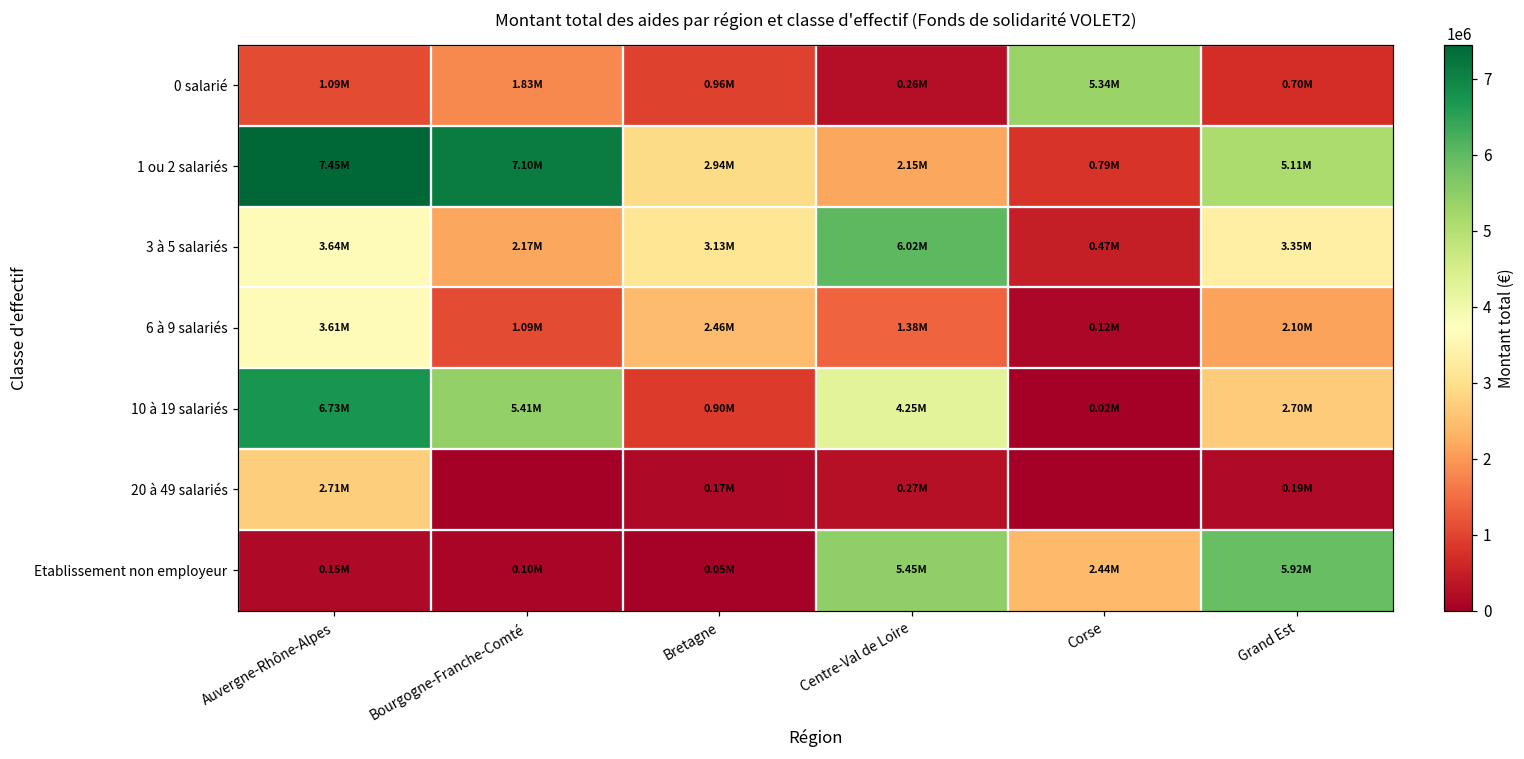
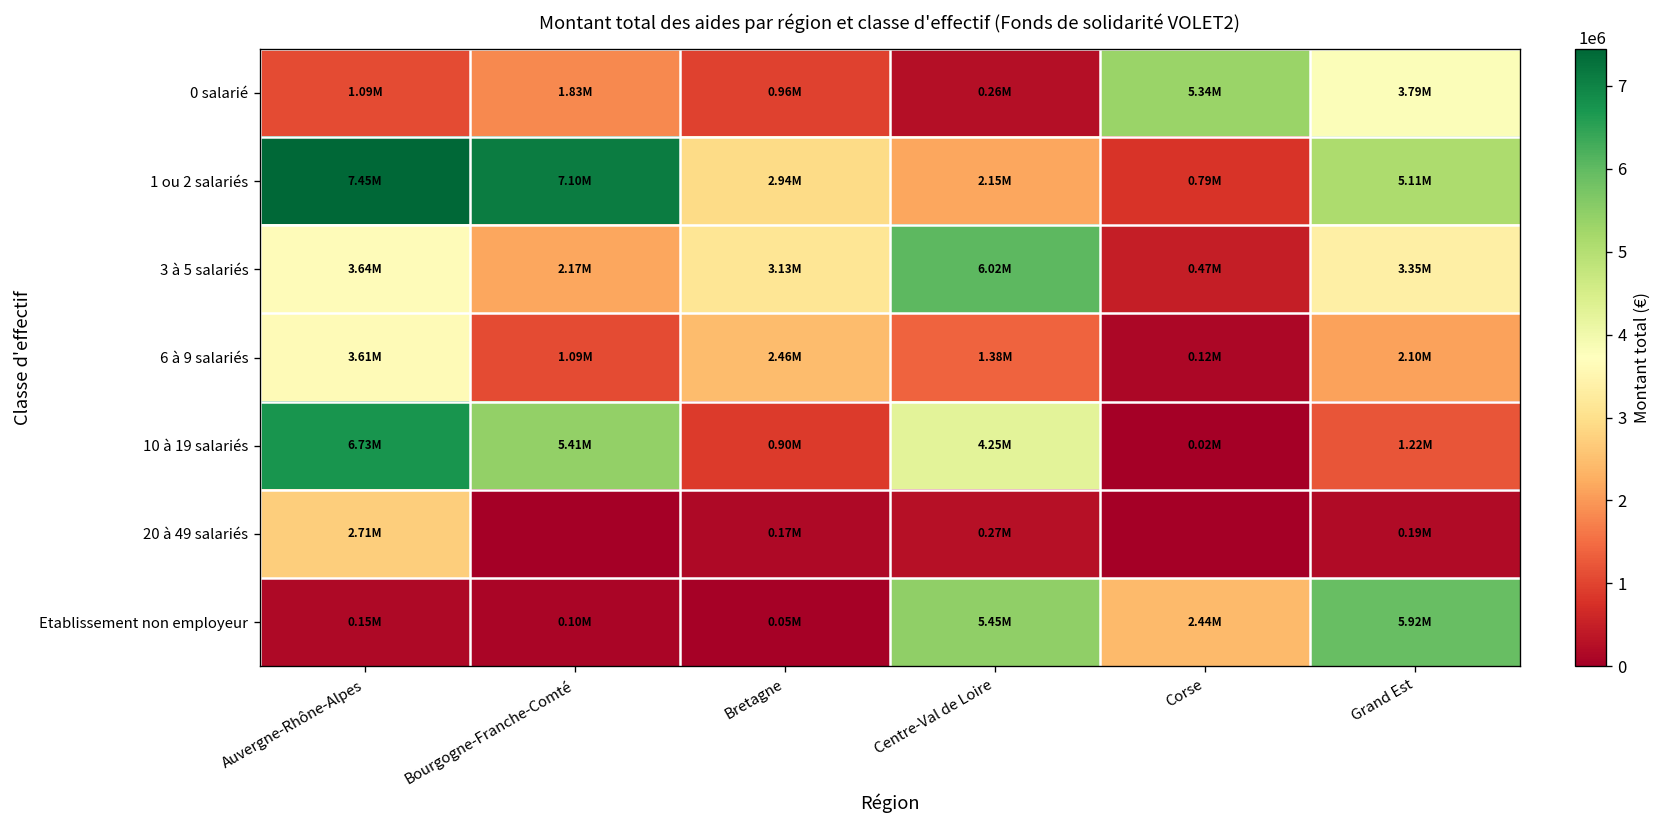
0 salarié, Grand Est: 0.70M -> 3.79M
10 à 19 salariés, Grand Est: 2.70M -> 1.22M
